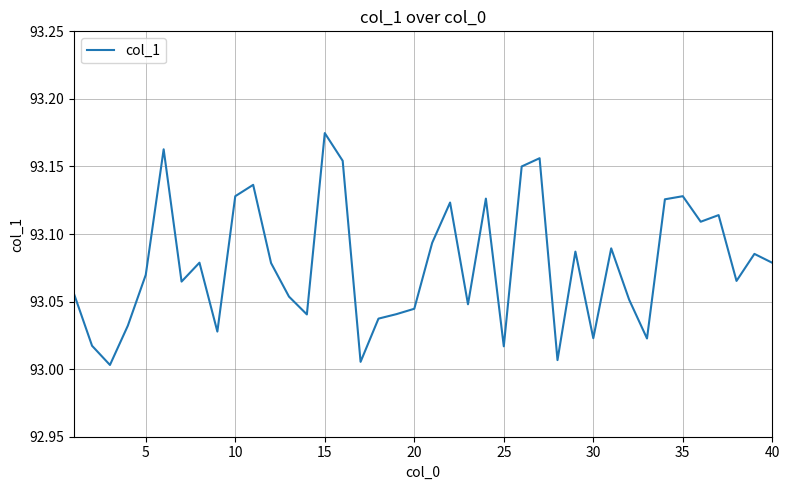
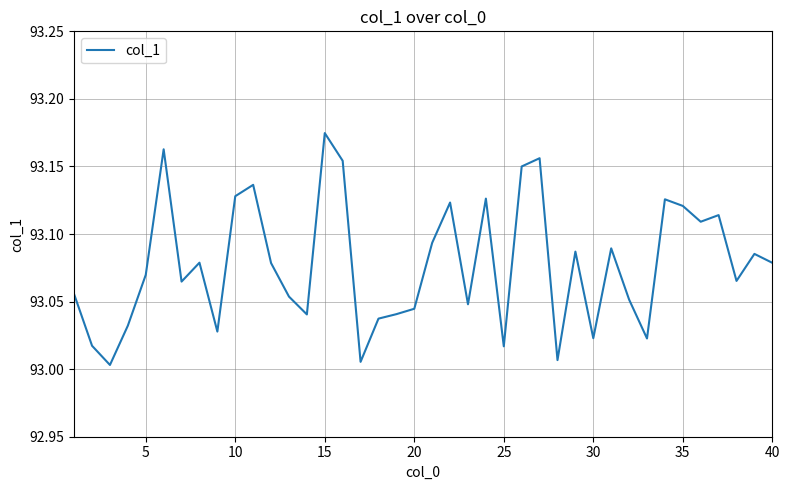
35: 93.128 -> 93.121
